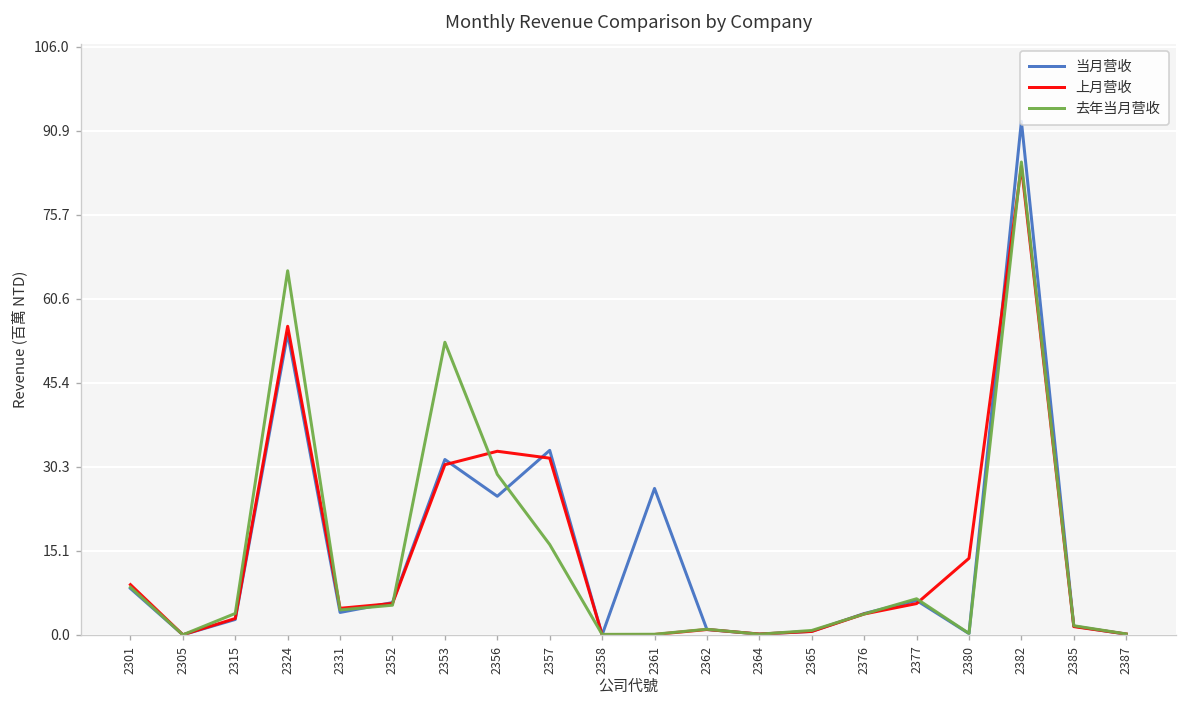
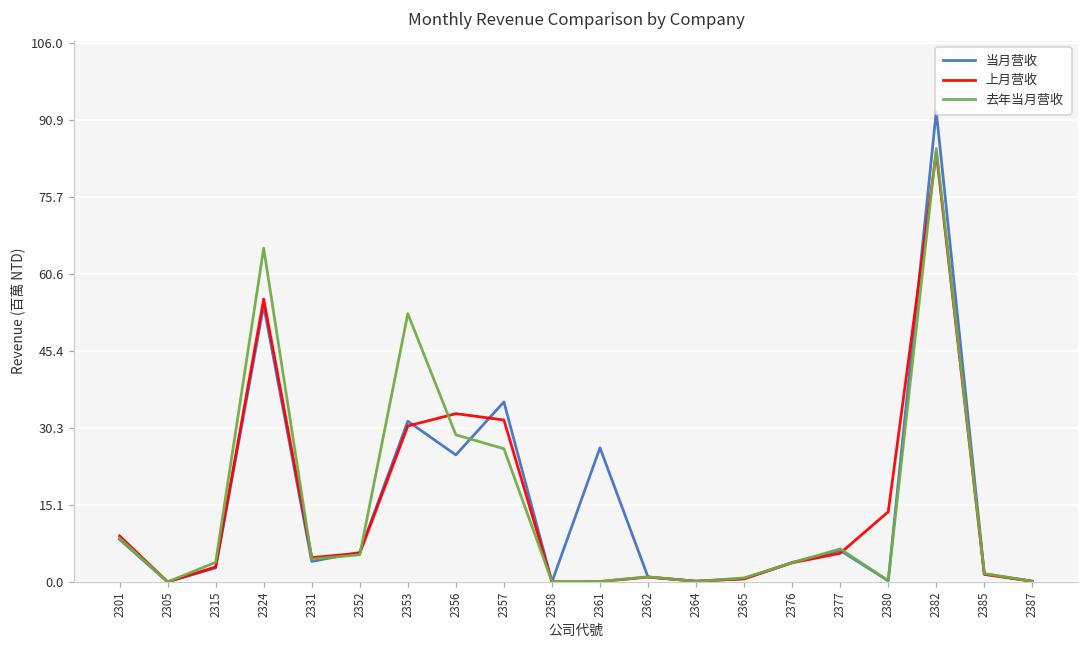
当月营收, 2357: 33 -> 35
去年当月营收, 2357: 16 -> 26
